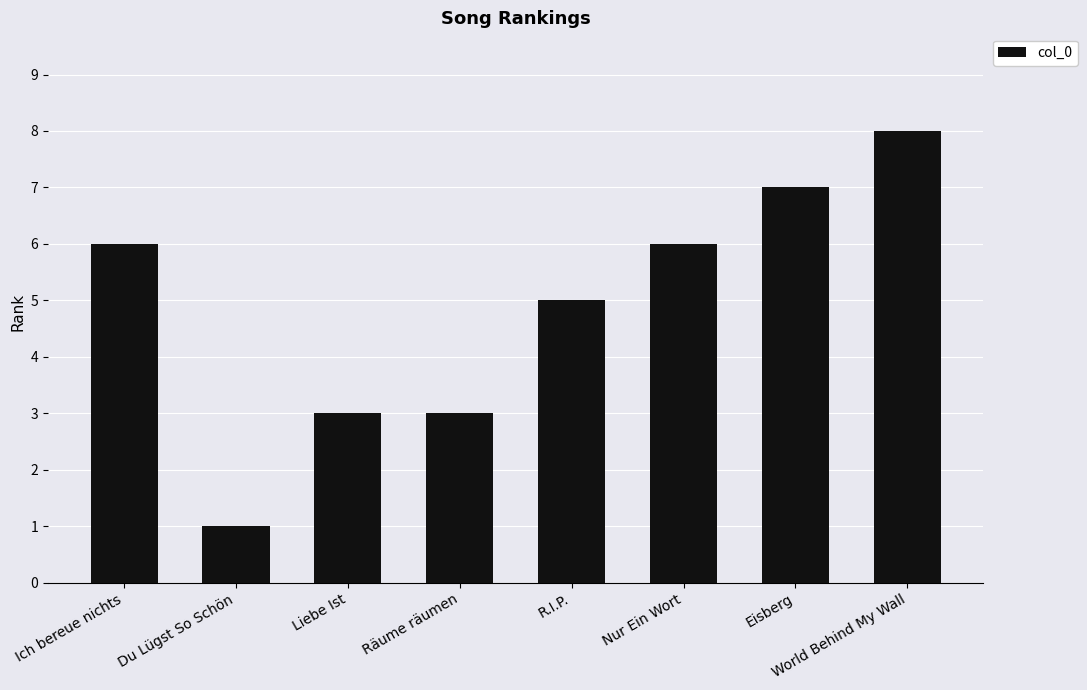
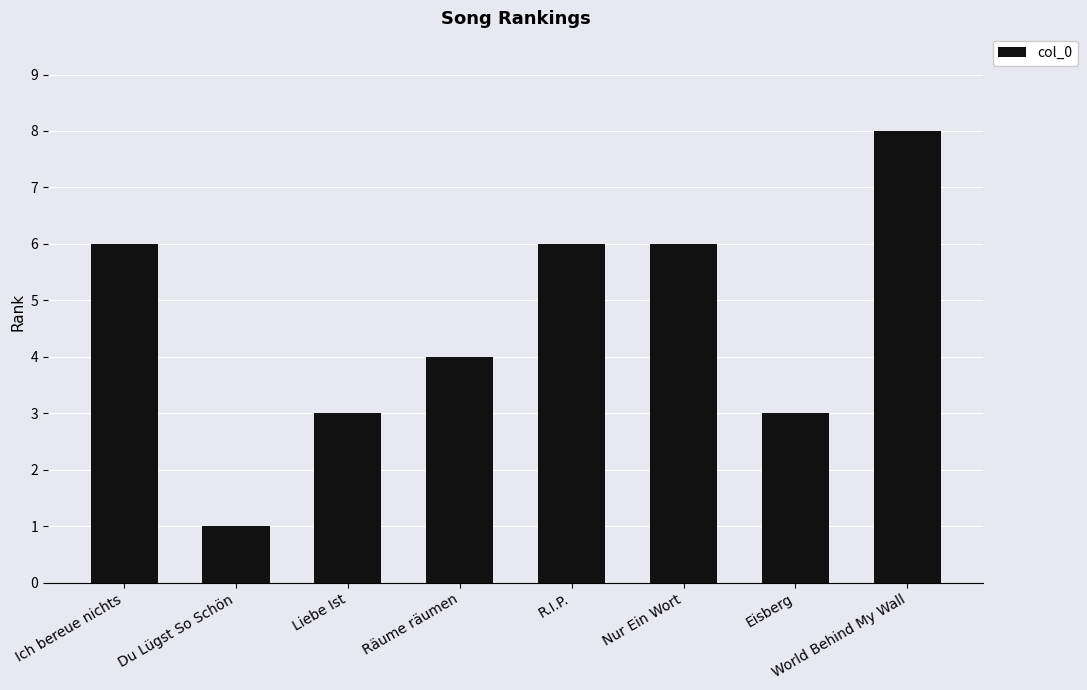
Räume räumen: 3 -> 4
R.I.P.: 5 -> 6
Eisberg: 7 -> 3
